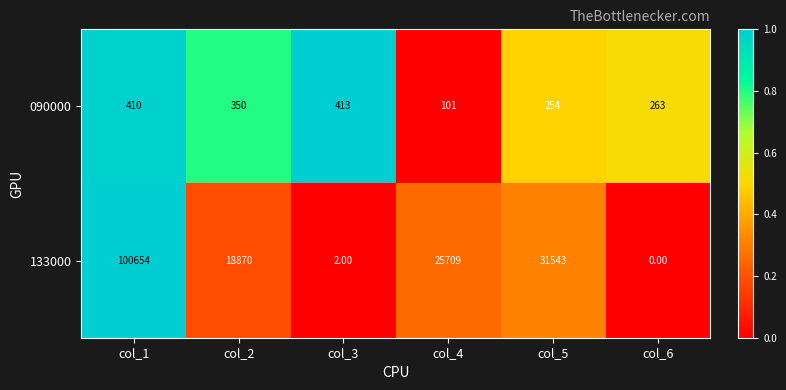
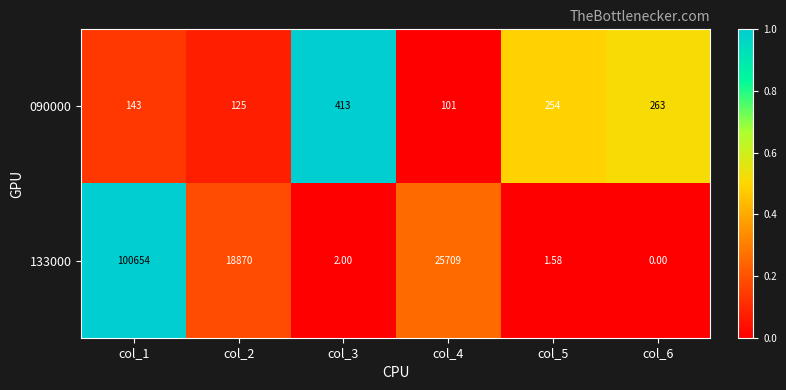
090000, col_1: 410 -> 143
090000, col_2: 350 -> 125
133000, col_5: 31543 -> 1.58
